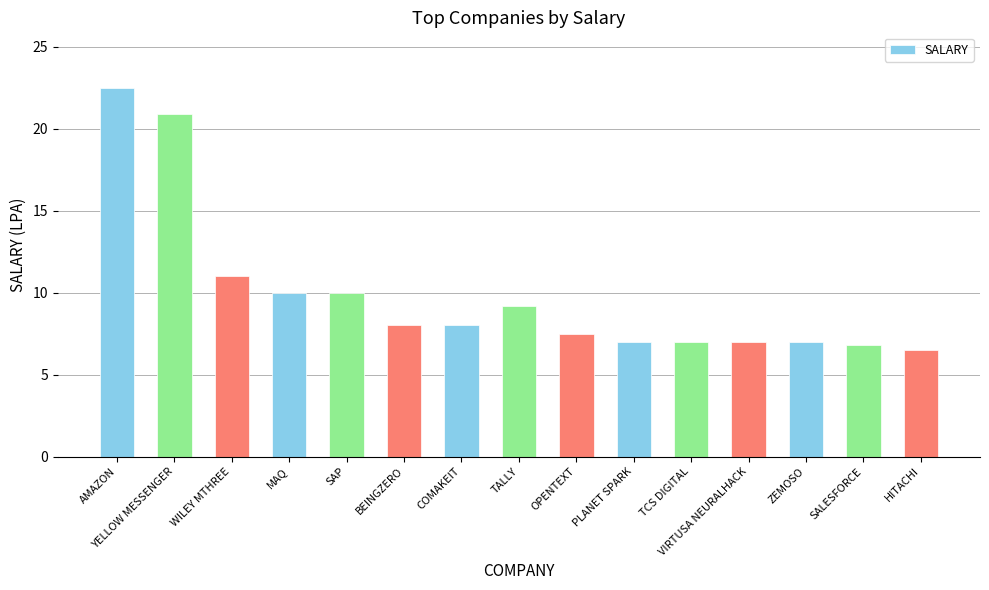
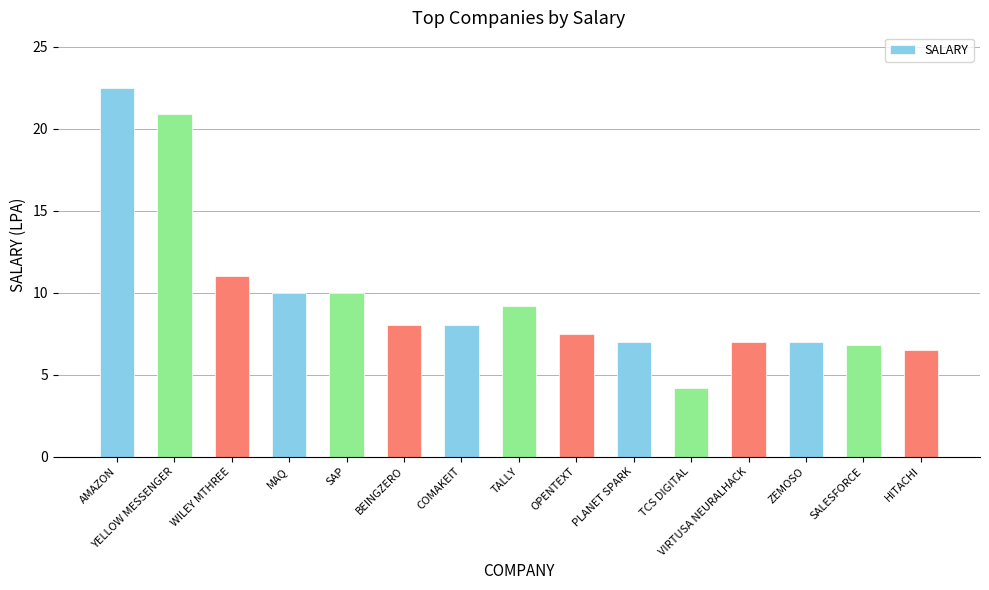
TCS DIGITAL: 7.0 -> 4.2
